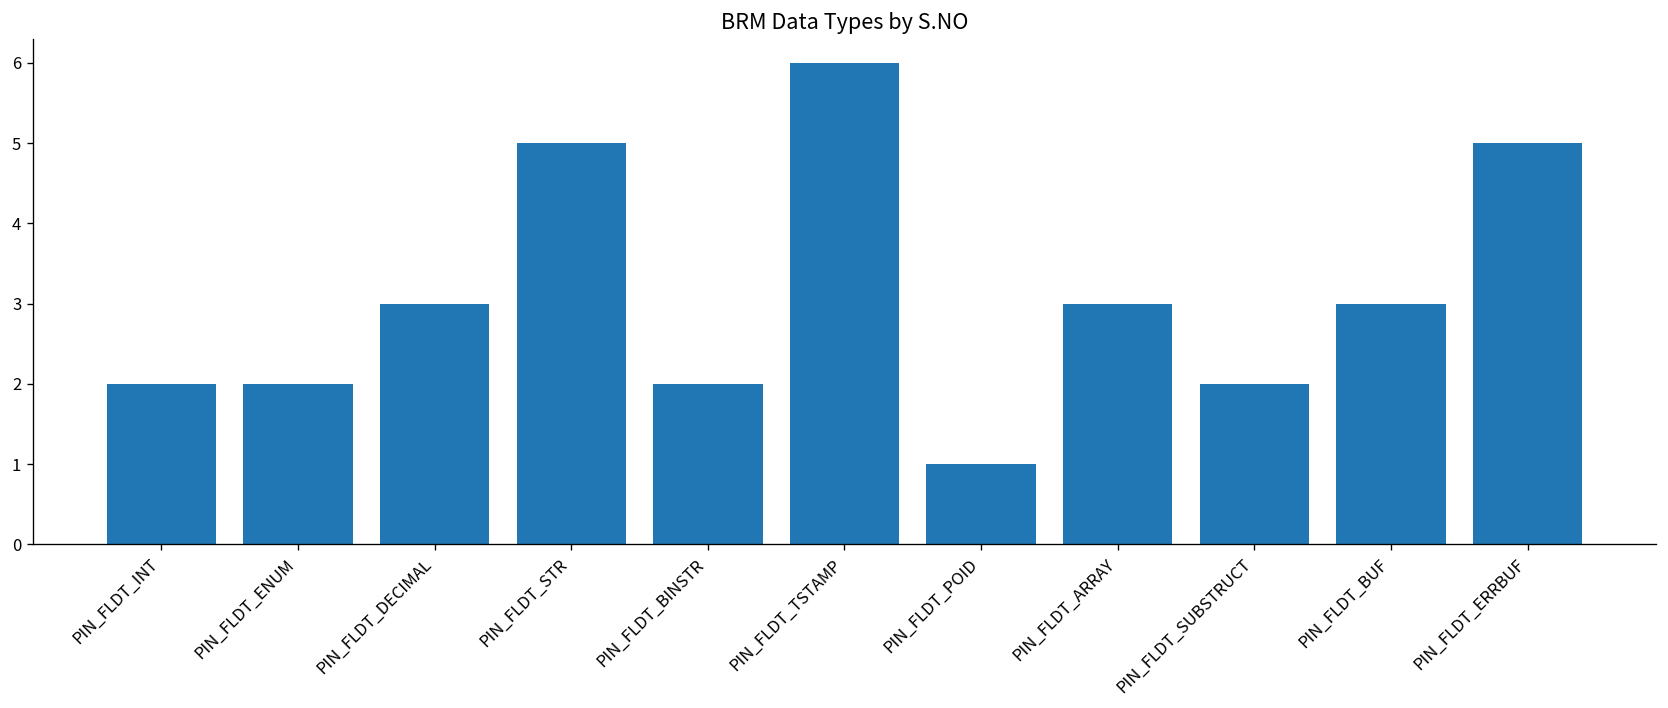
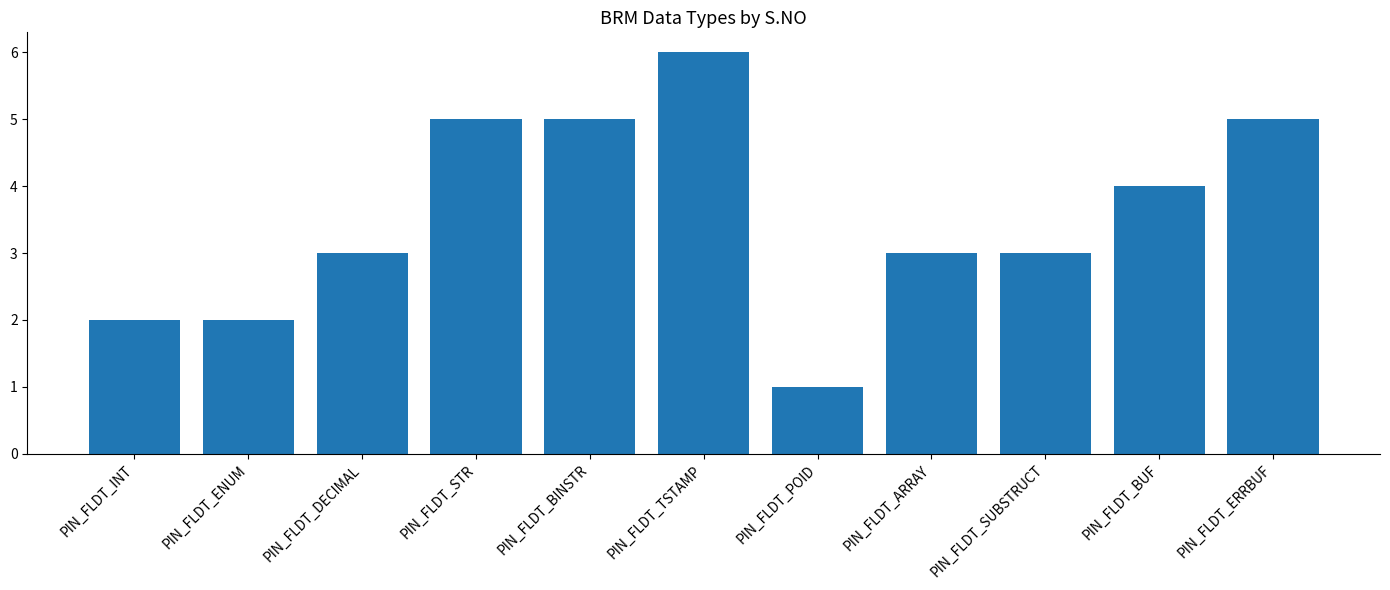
PIN_FLDT_BINSTR: 2 -> 5
PIN_FLDT_SUBSTRUCT: 2 -> 3
PIN_FLDT_BUF: 3 -> 4
